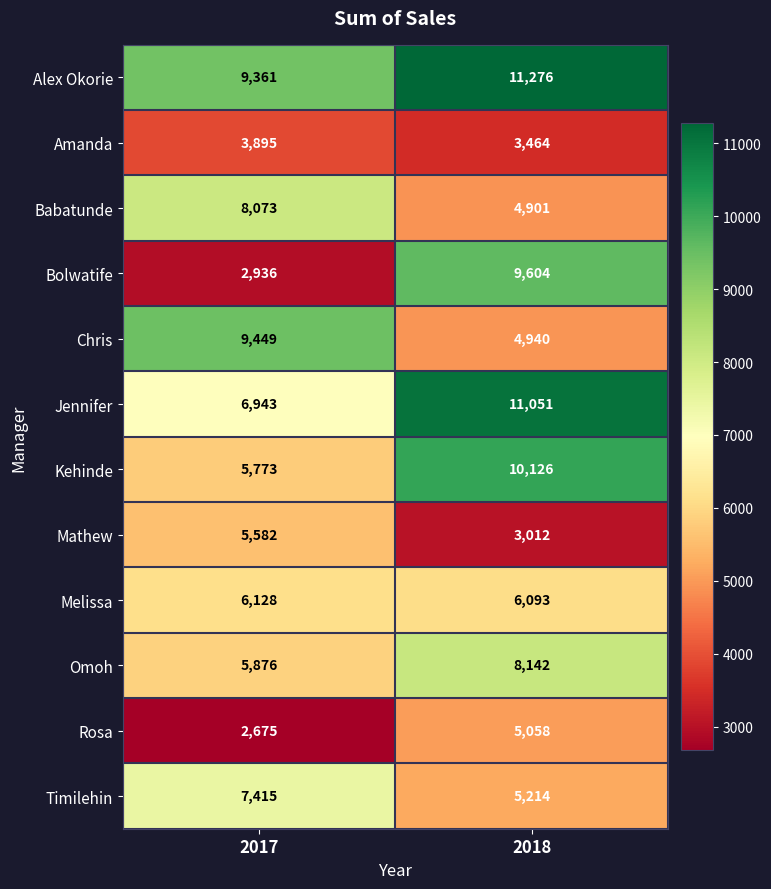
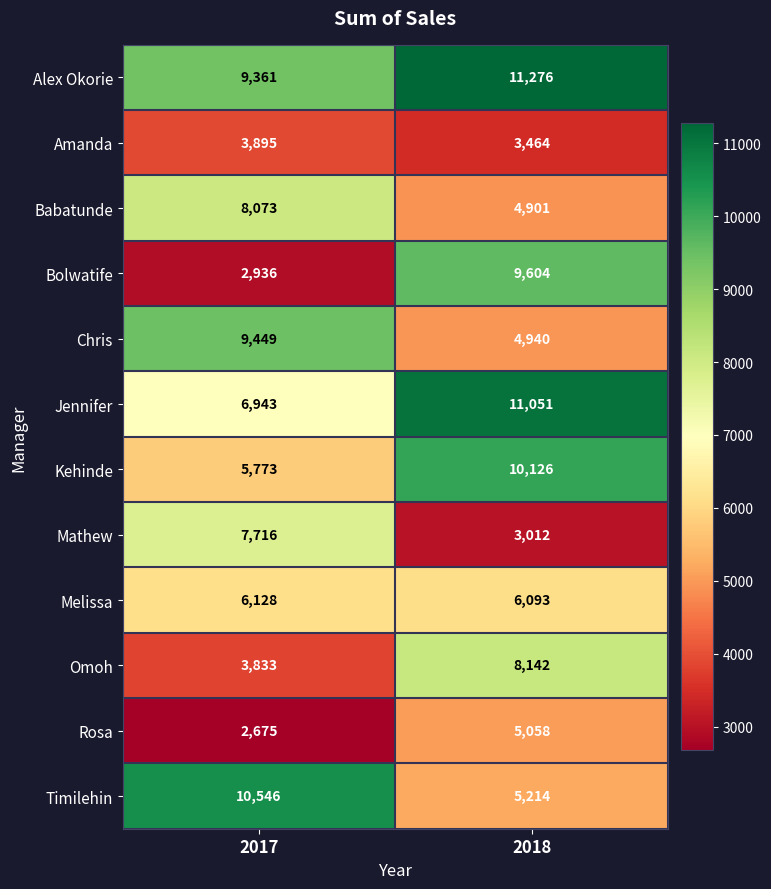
Mathew, 2017: 5,582 -> 7,716
Omoh, 2017: 5,876 -> 3,833
Timilehin, 2017: 7,415 -> 10,546
